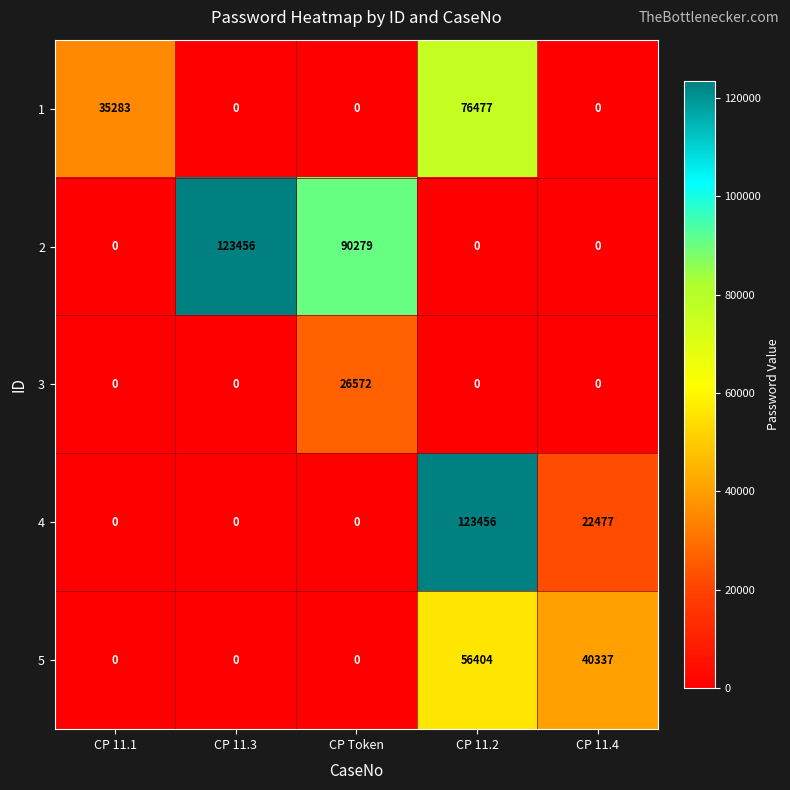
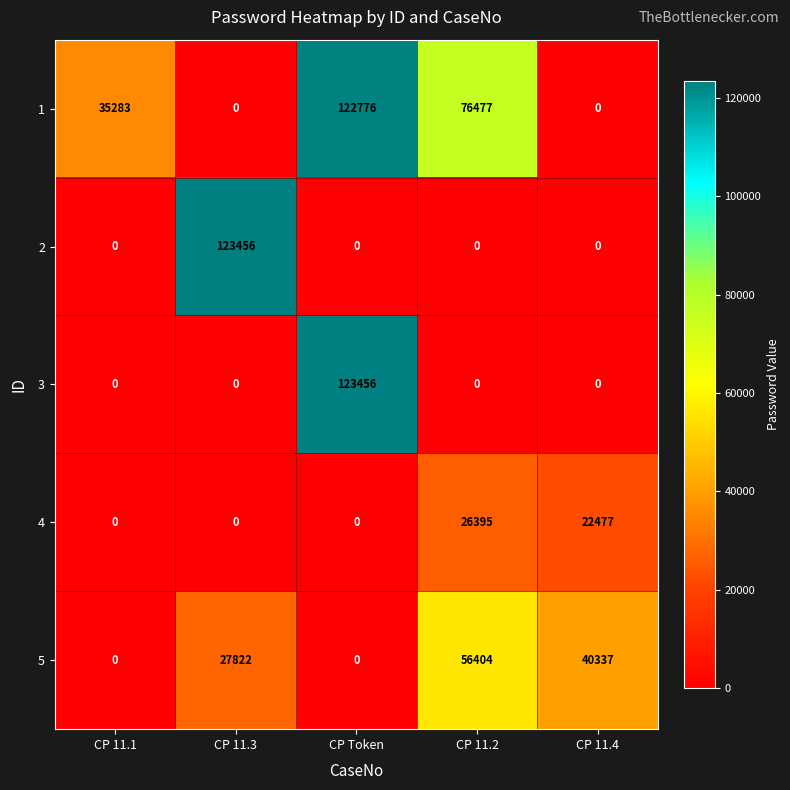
1, CP Token: 0 -> 122776
2, CP Token: 90279 -> 0
3, CP Token: 26572 -> 123456
4, CP 11.2: 123456 -> 26395
5, CP 11.3: 0 -> 27822
